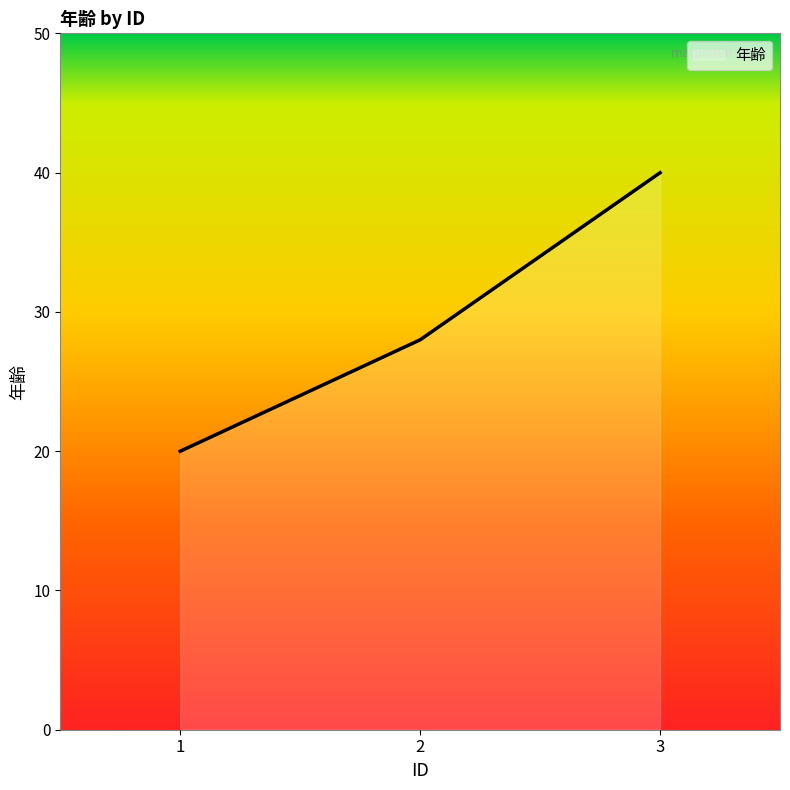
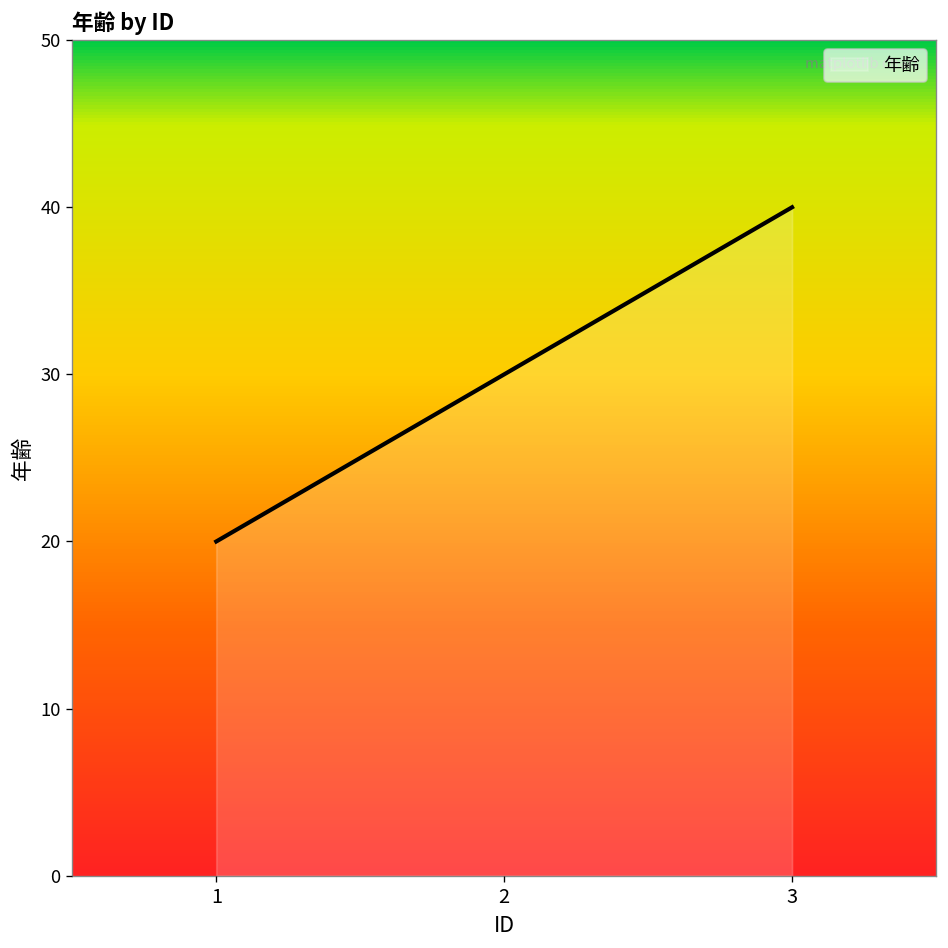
2: 28 -> 30
